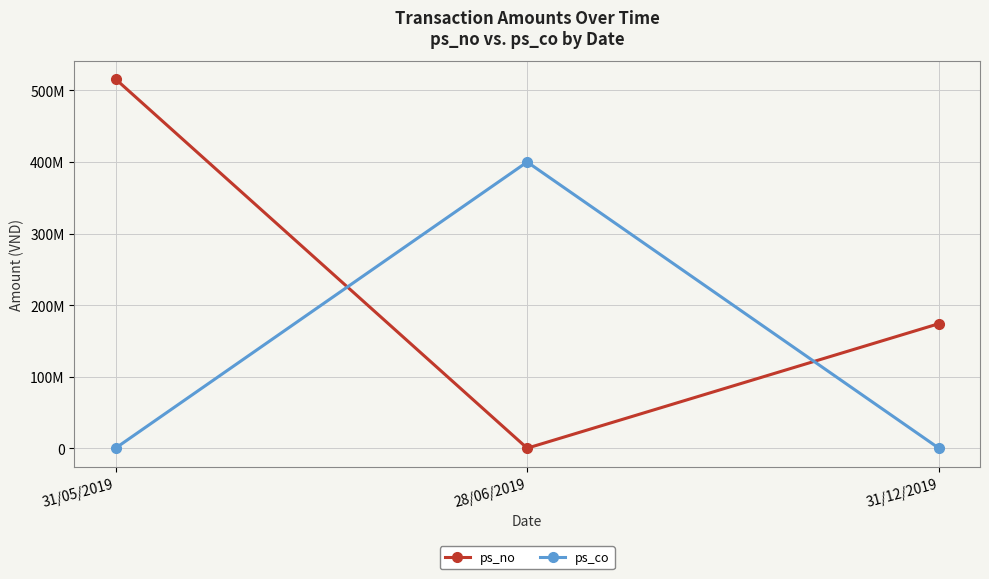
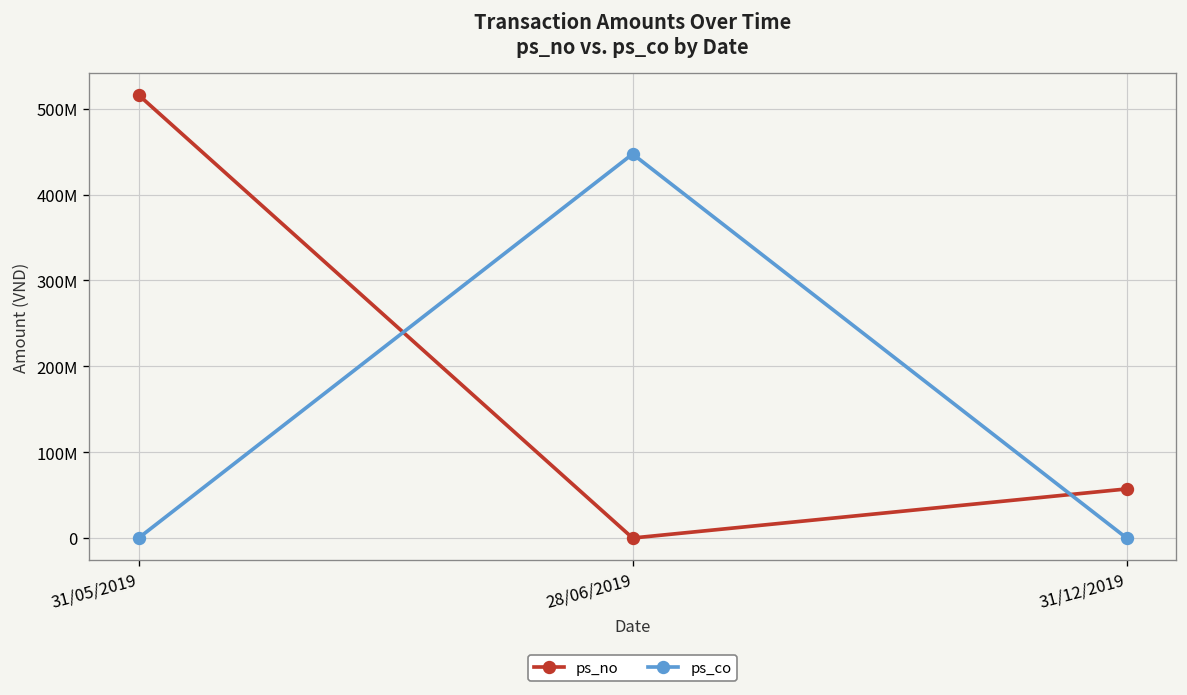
ps_co, 28/06/2019: 400000000 -> 450000000
ps_no, 31/12/2019: 170000000 -> 60000000
